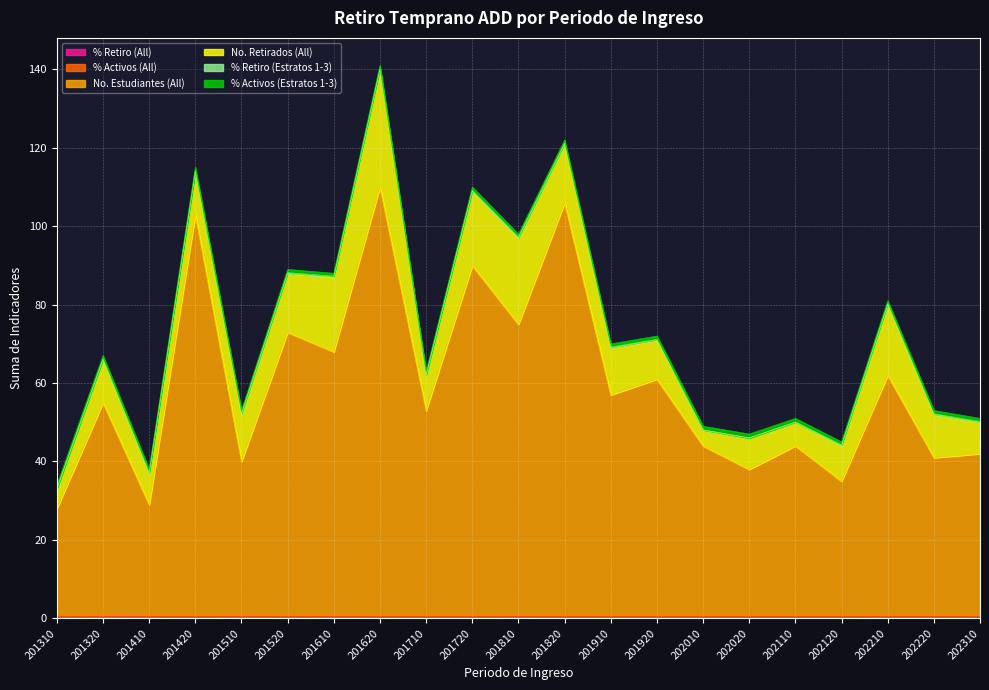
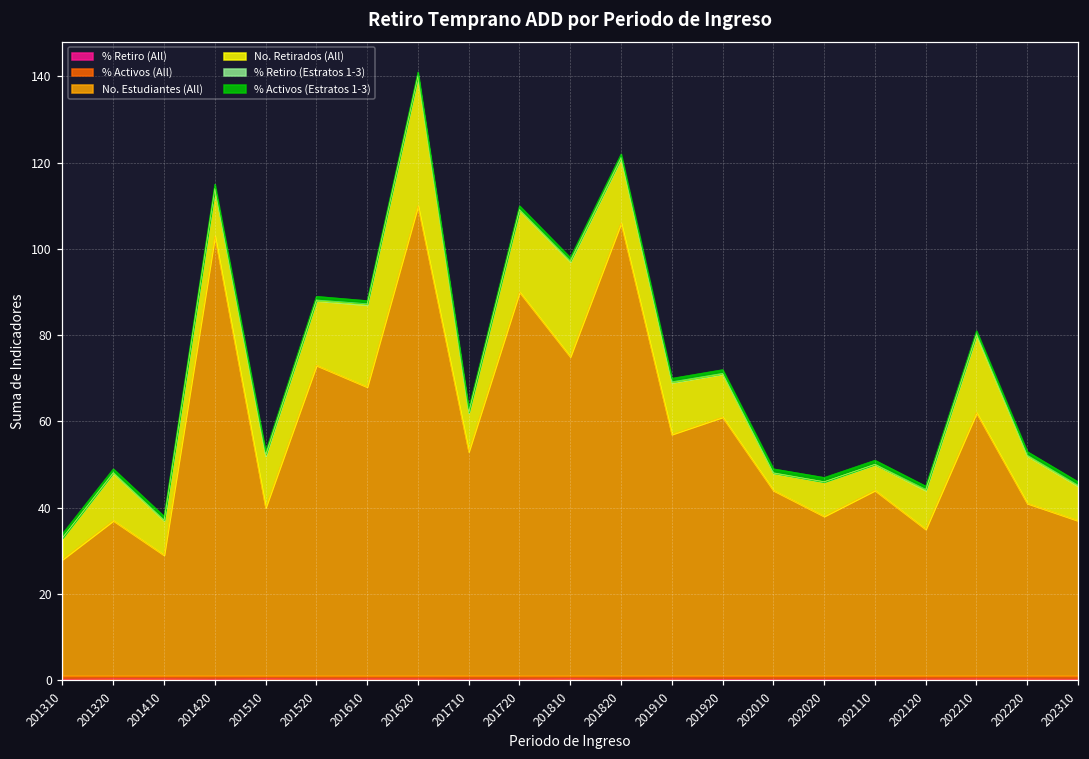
No. Estudiantes (All), 201320: 55 -> 37
No. Estudiantes (All), 202310: 42 -> 37
